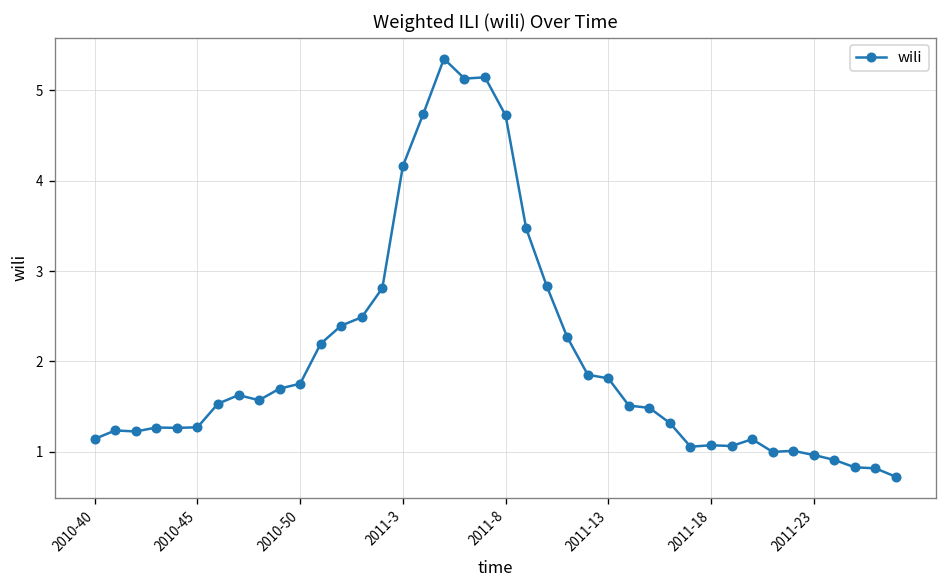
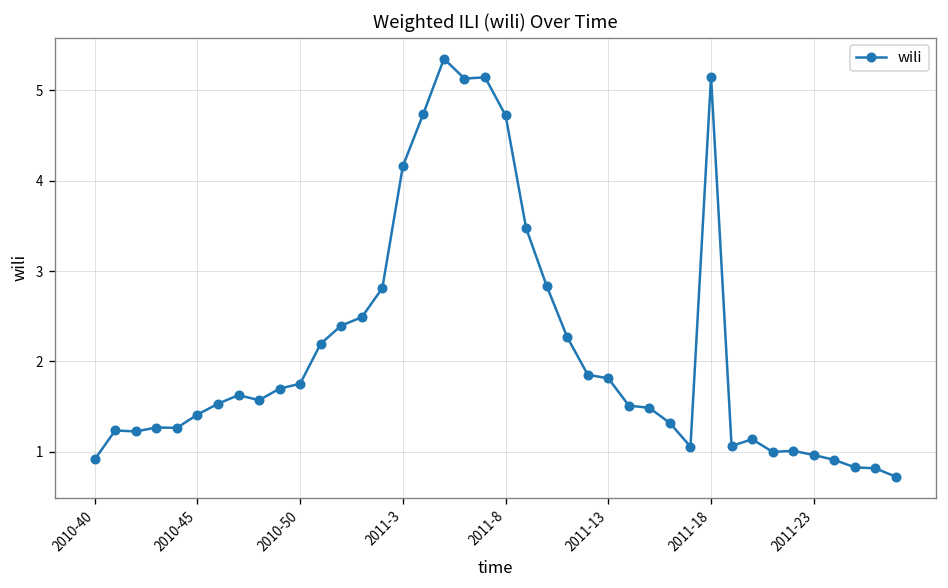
2010-40: 1.1 -> 0.9
2010-45: 1.3 -> 1.4
2011-18: 1.1 -> 5.2
